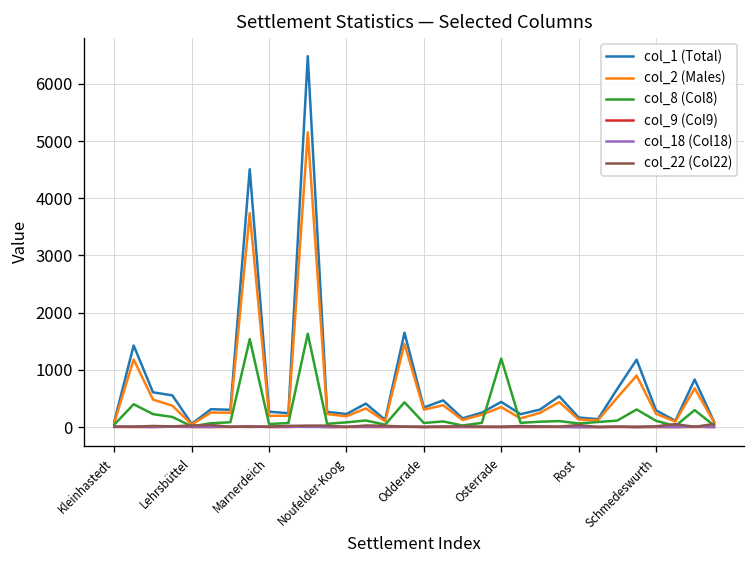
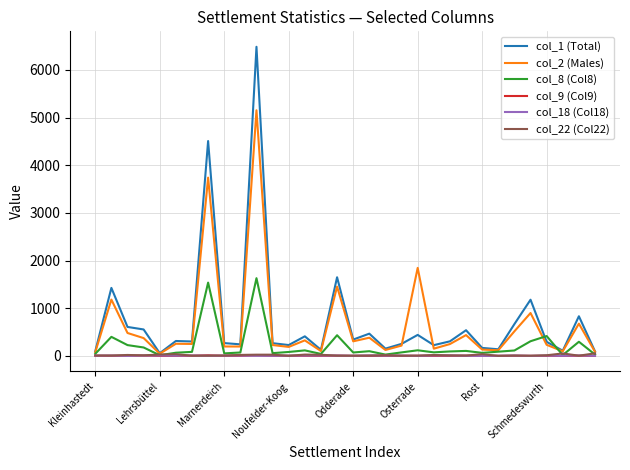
col_2 (Males), Osterrade: 300 -> 1800
col_8 (Col8), Osterrade: 1200 -> 100
col_8 (Col8), Schmedeswurth: 100 -> 400
